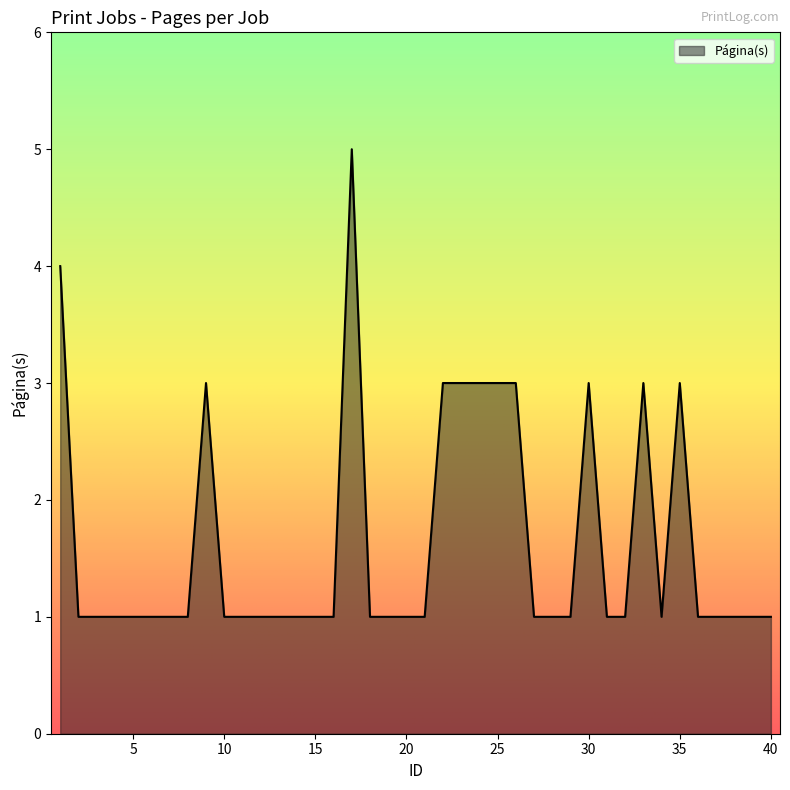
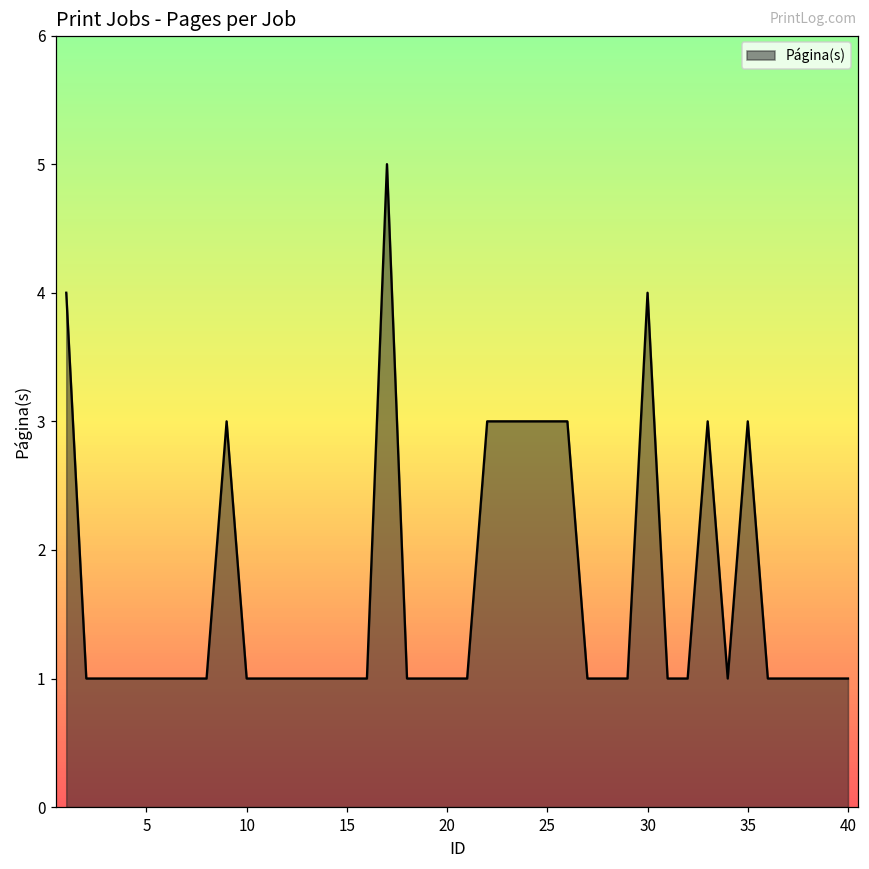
30: 3 -> 4
